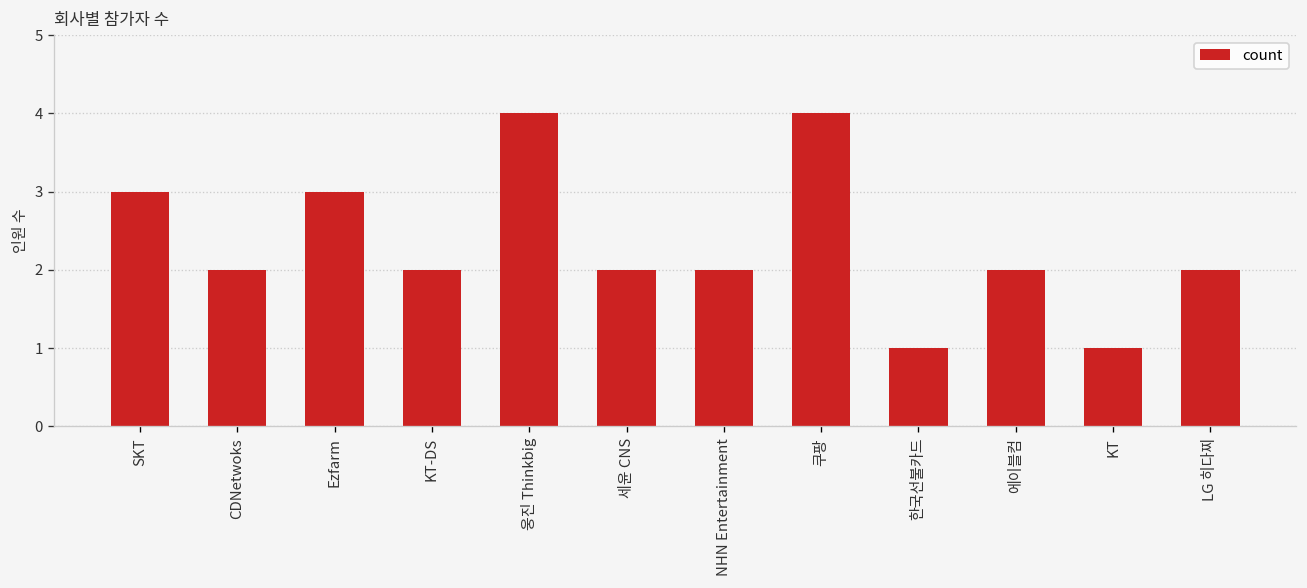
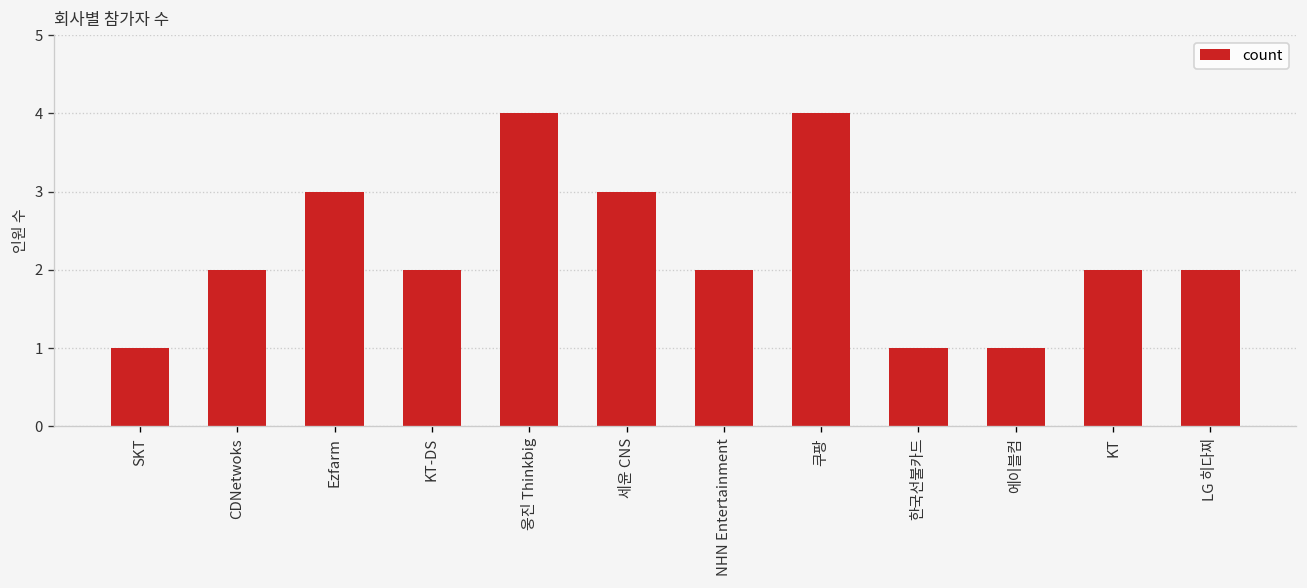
SKT: 3 -> 1
세윤 CNS: 2 -> 3
에이블컴: 2 -> 1
KT: 1 -> 2
